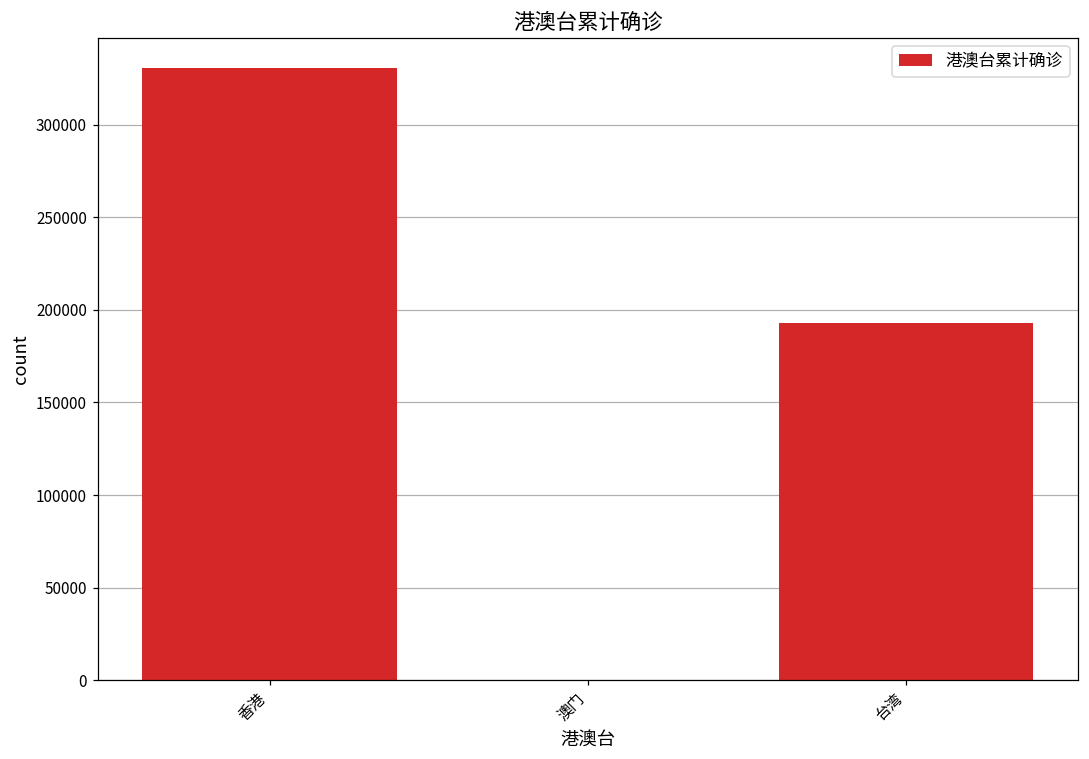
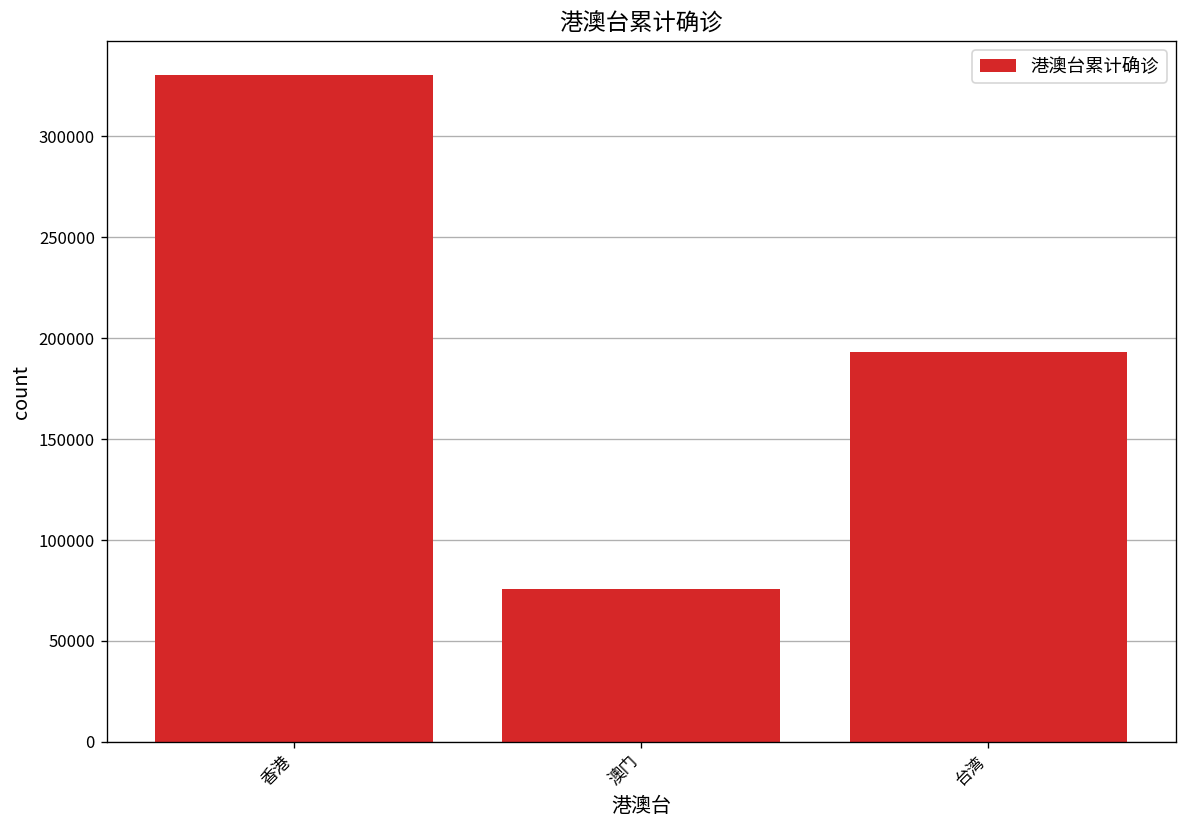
澳门: 0 -> 76000
